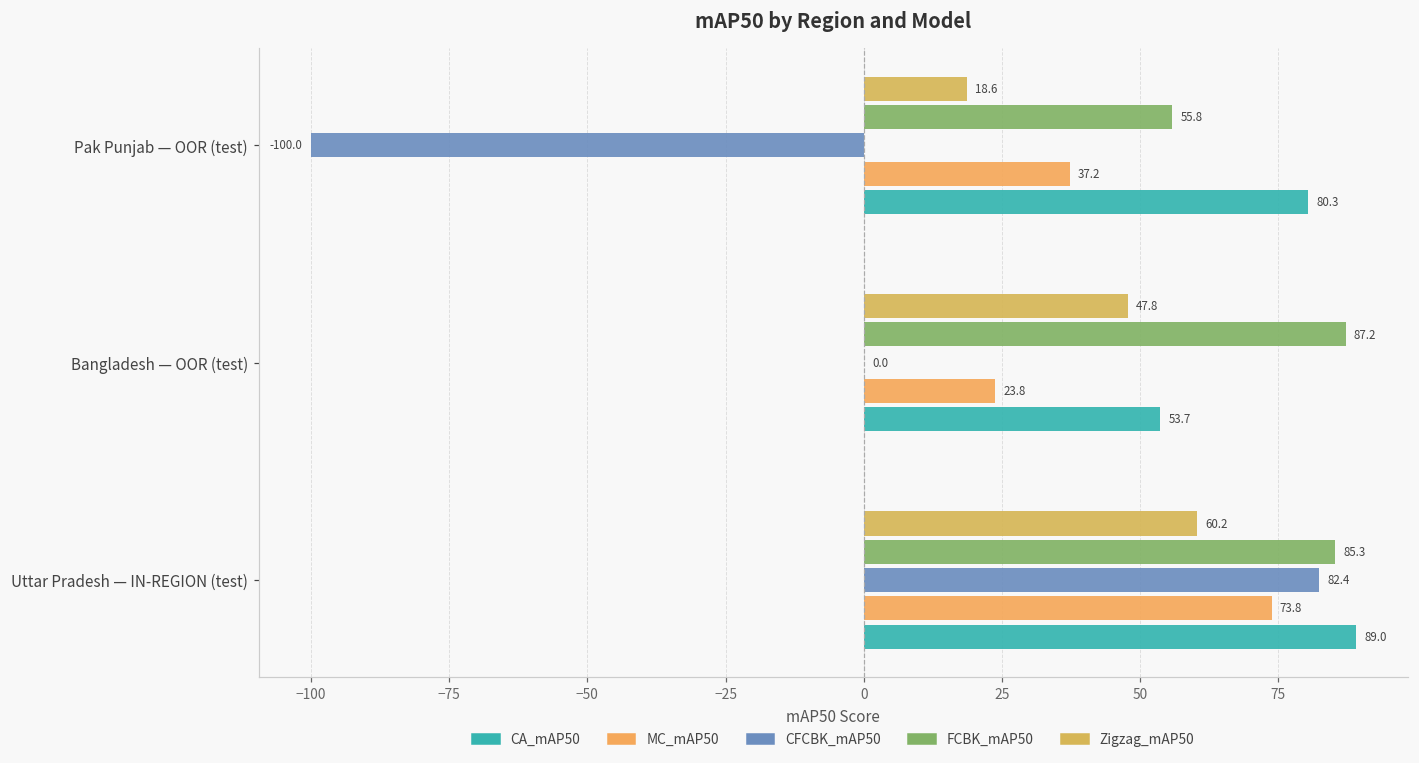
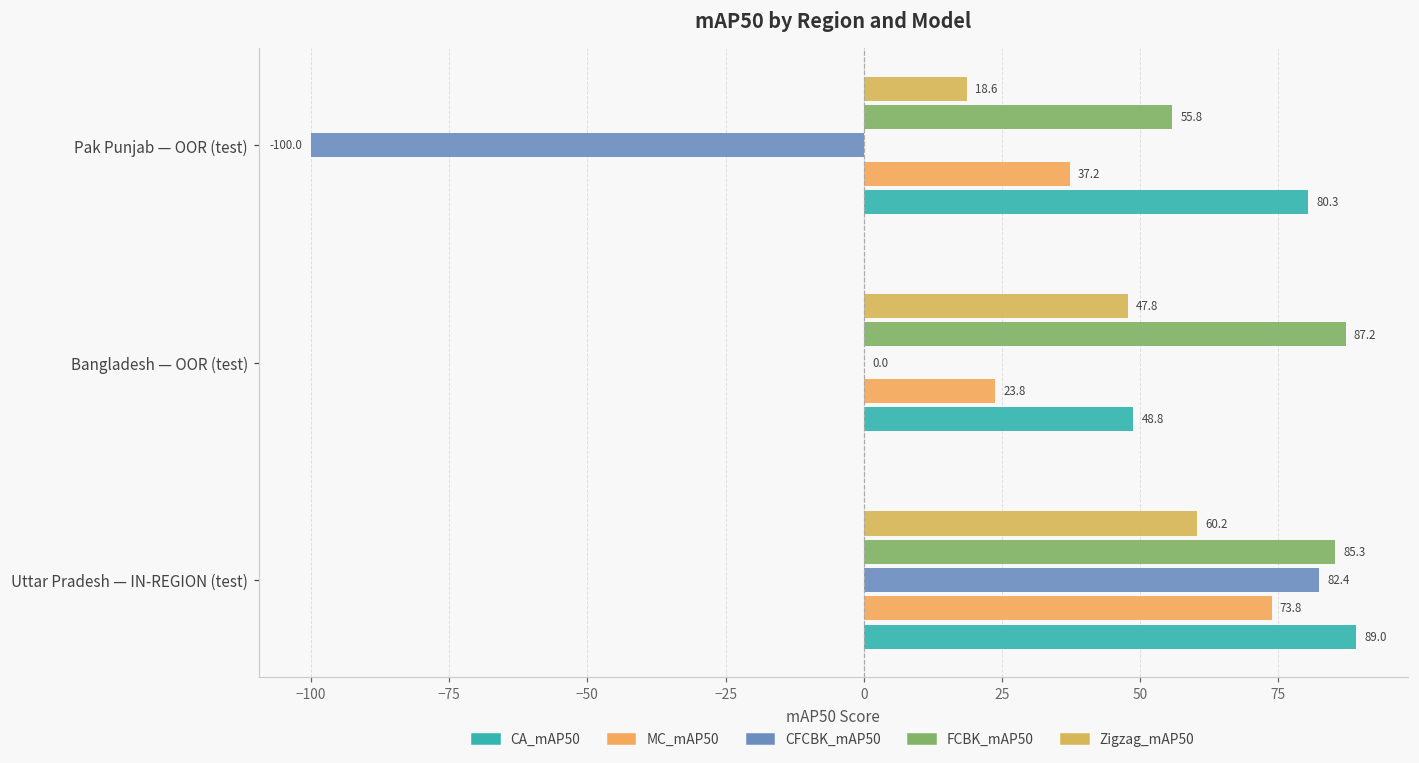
CA_mAP50, Bangladesh — OOR (test): 53.7 -> 48.8
